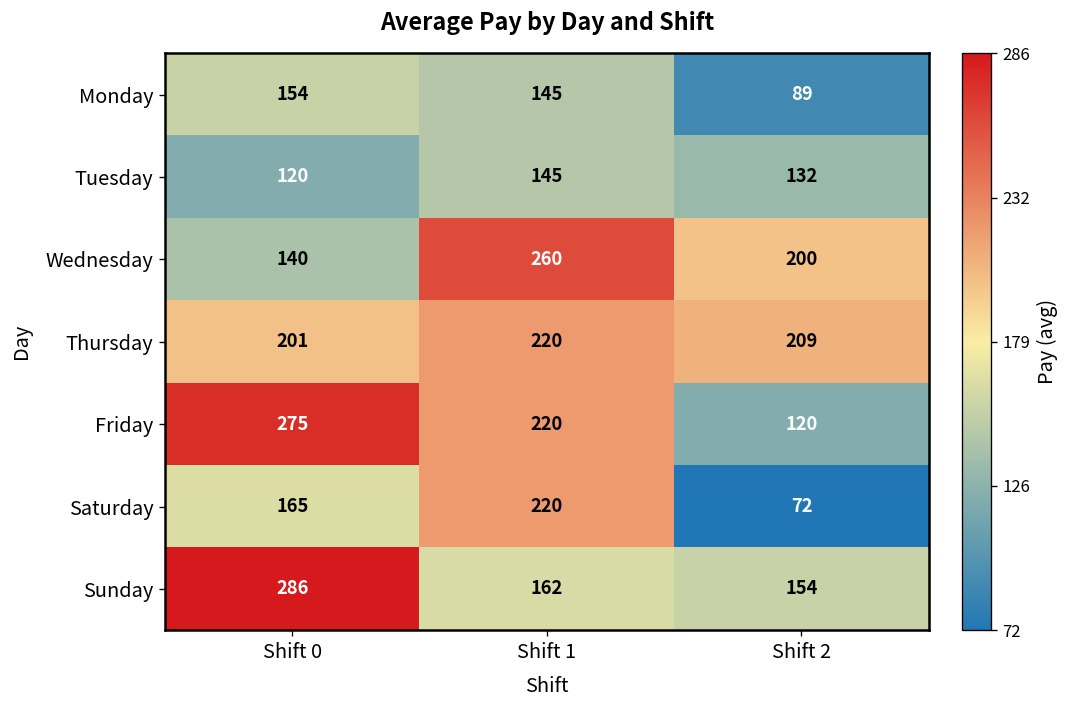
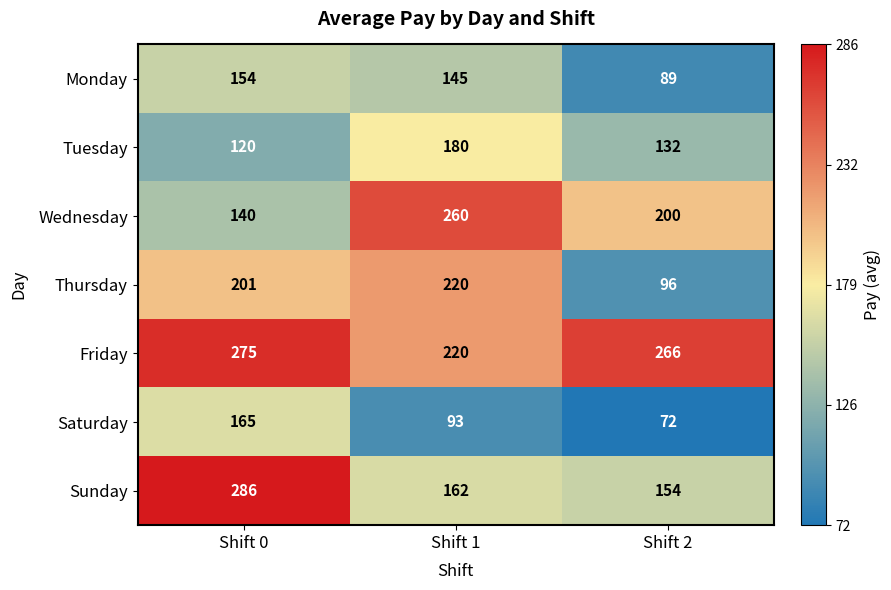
Tuesday, Shift 1: 145 -> 180
Thursday, Shift 2: 209 -> 96
Friday, Shift 2: 120 -> 266
Saturday, Shift 1: 220 -> 93
